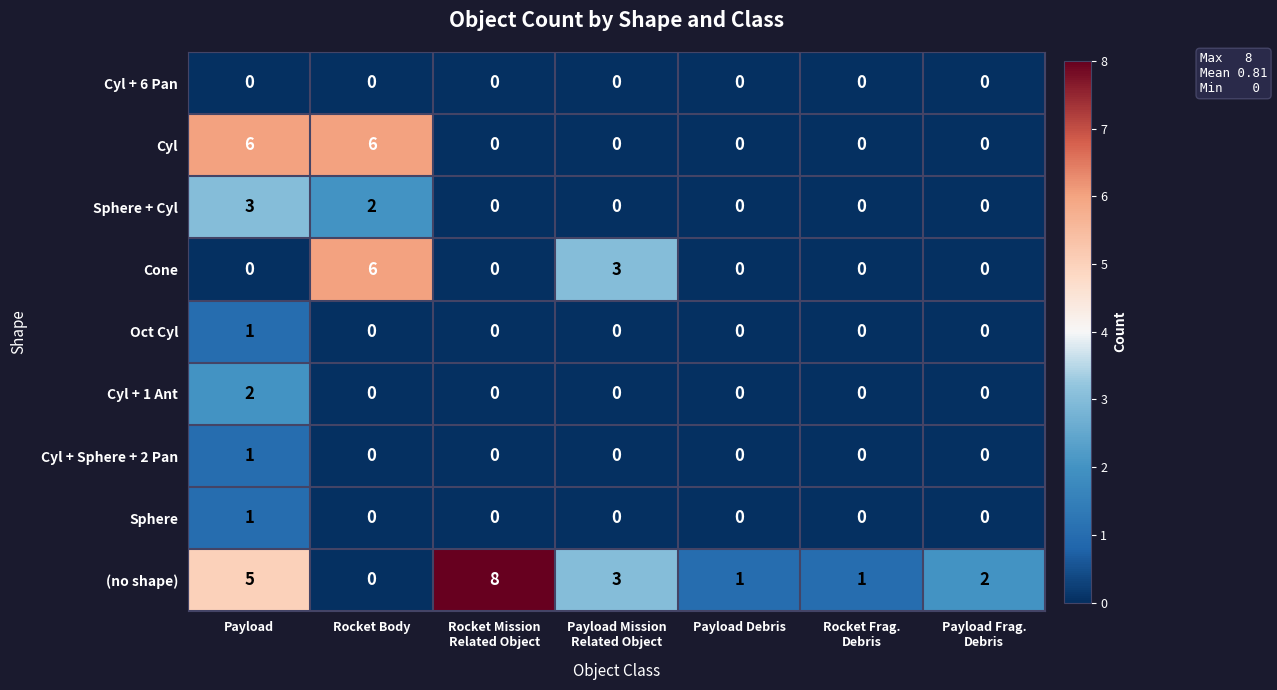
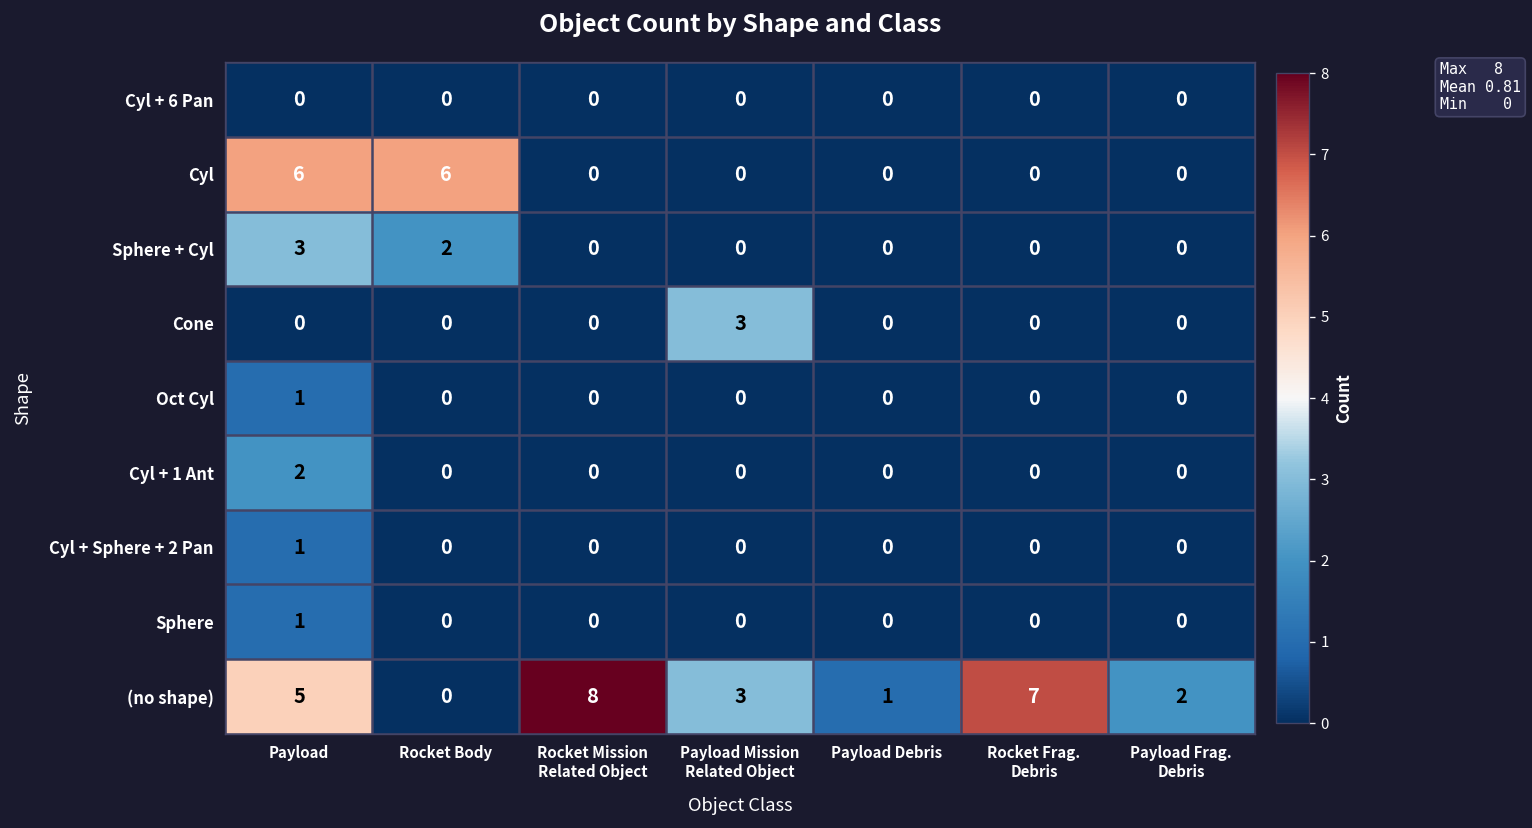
Cone, Rocket Body: 6 -> 0
(no shape), Rocket Frag. Debris: 1 -> 7
